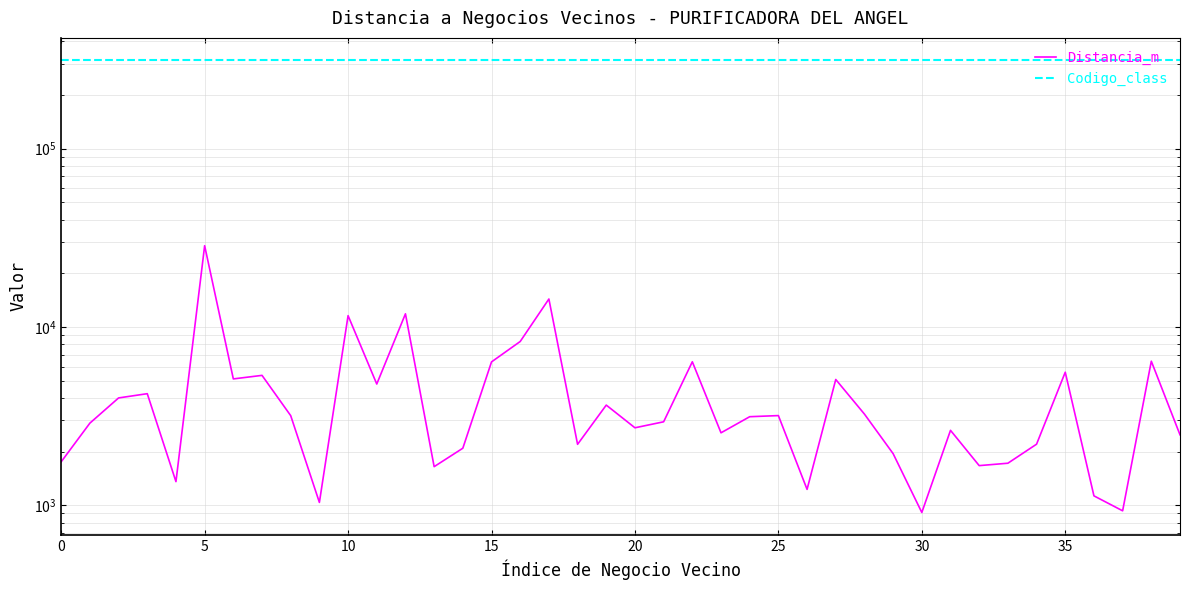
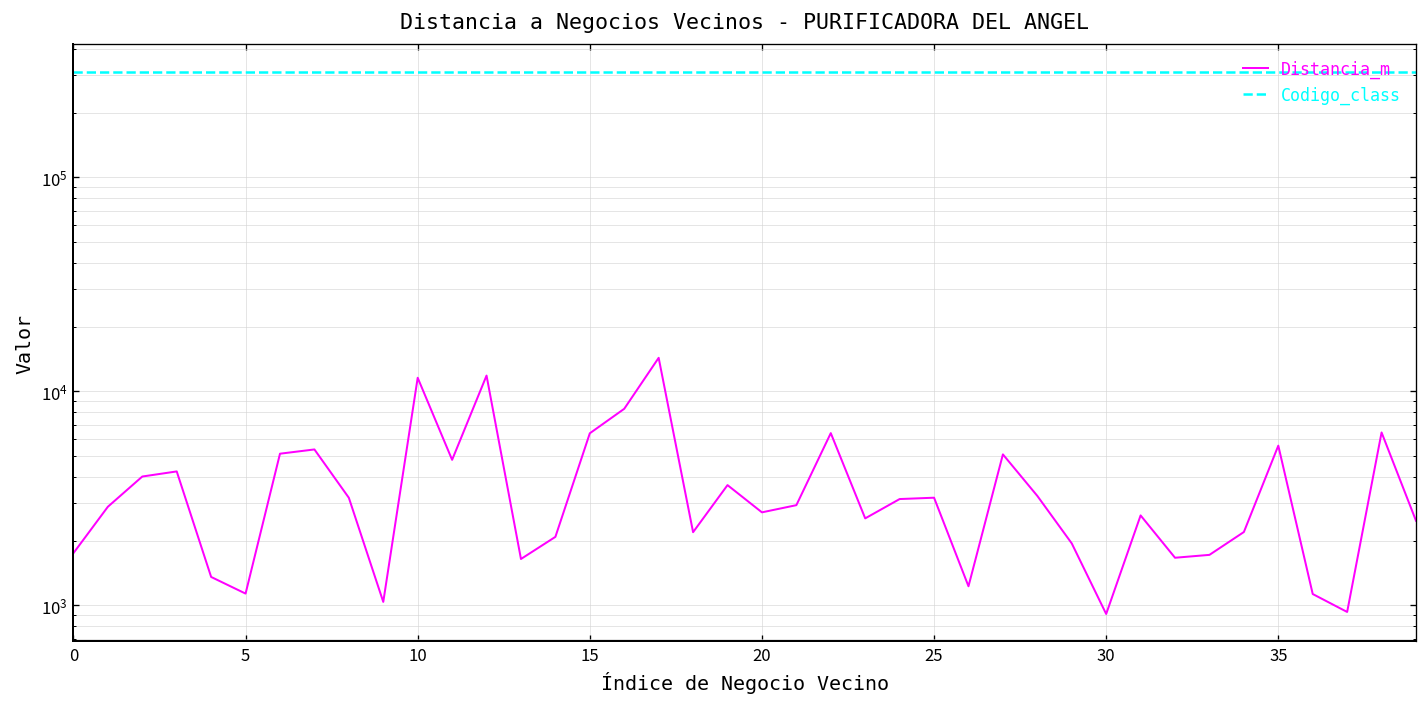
Distancia_m, 5: 29000 -> 1100
